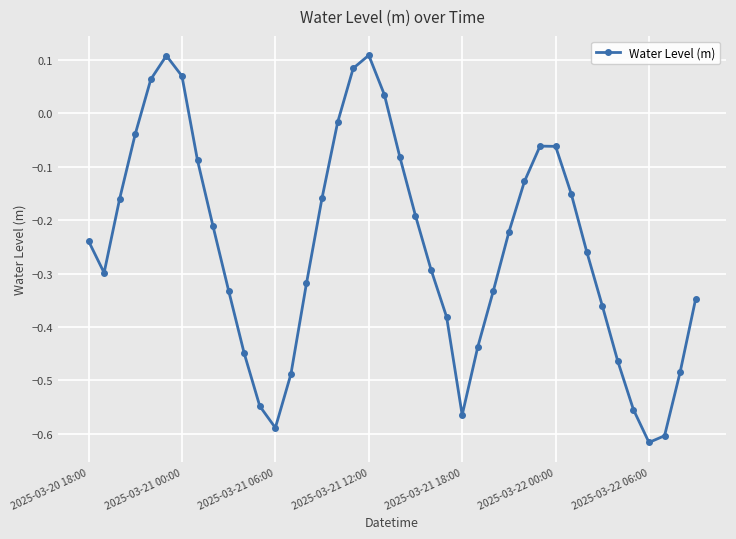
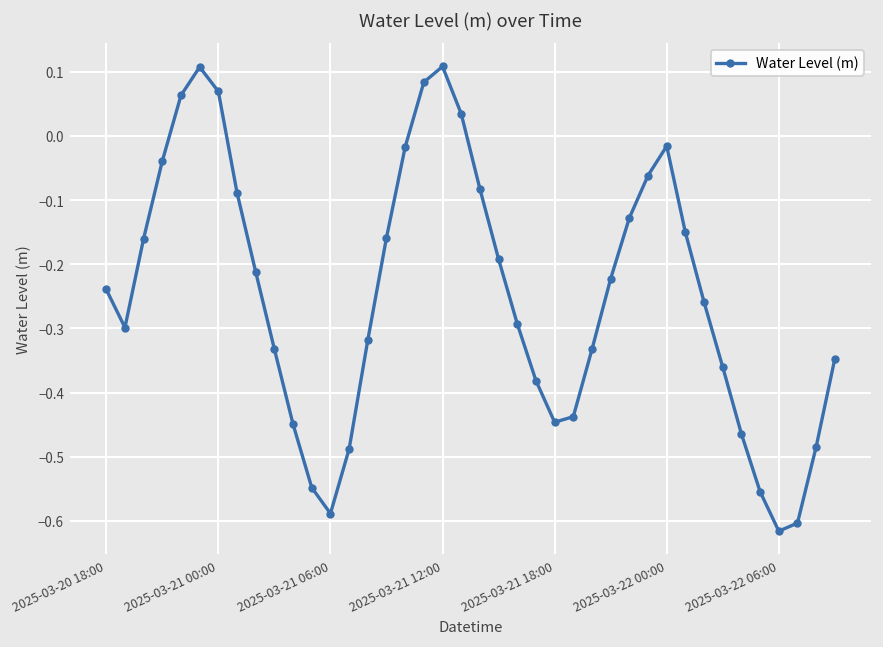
2025-03-21 18:00: -0.56 -> -0.45
2025-03-22 00:00: -0.06 -> -0.02
